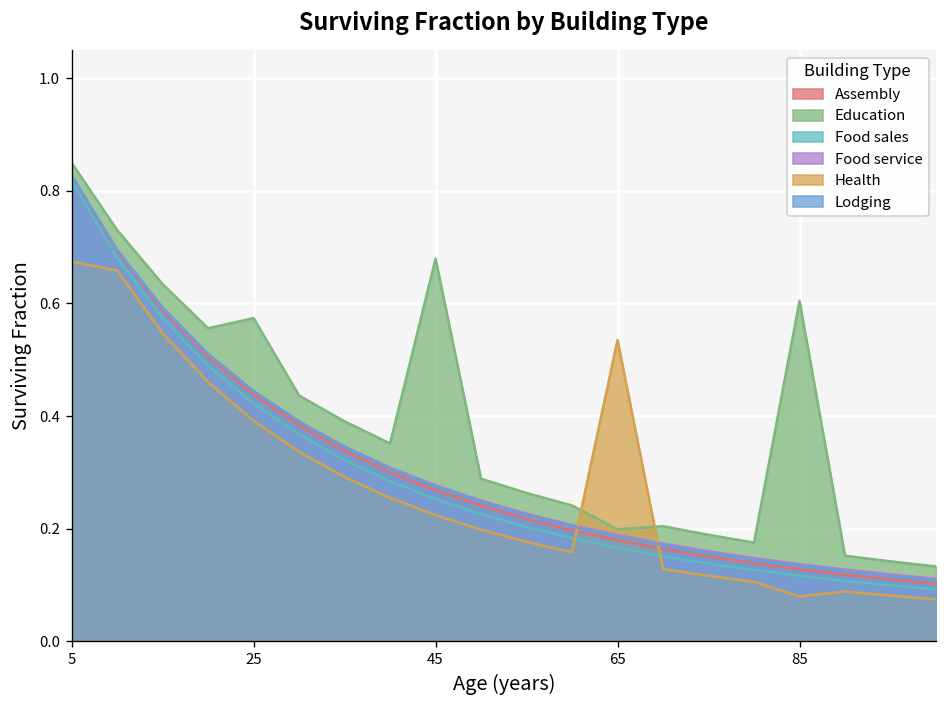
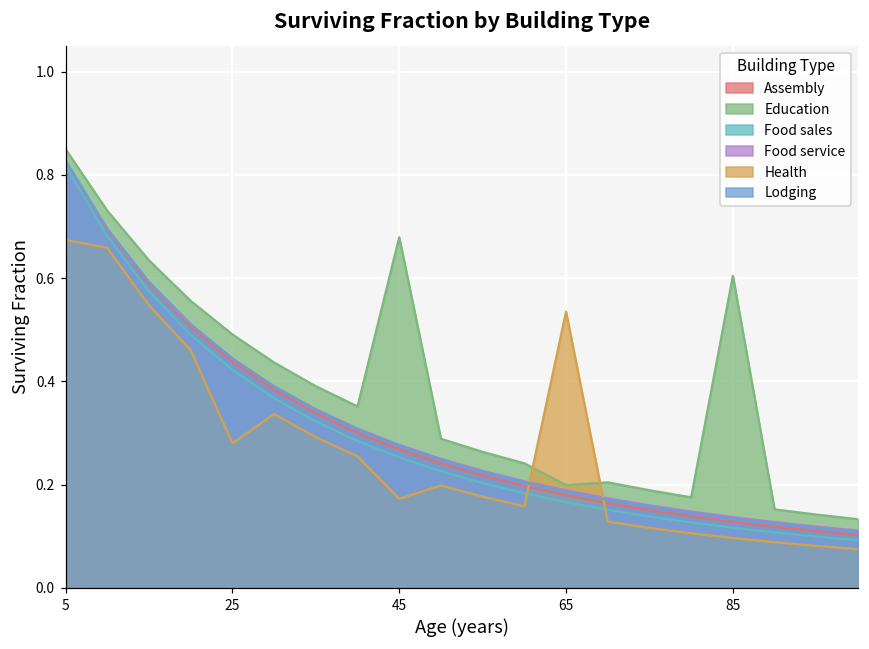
Education, 25: 0.57 -> 0.49
Health, 25: 0.39 -> 0.28
Health, 45: 0.22 -> 0.17
Health, 85: 0.08 -> 0.10
